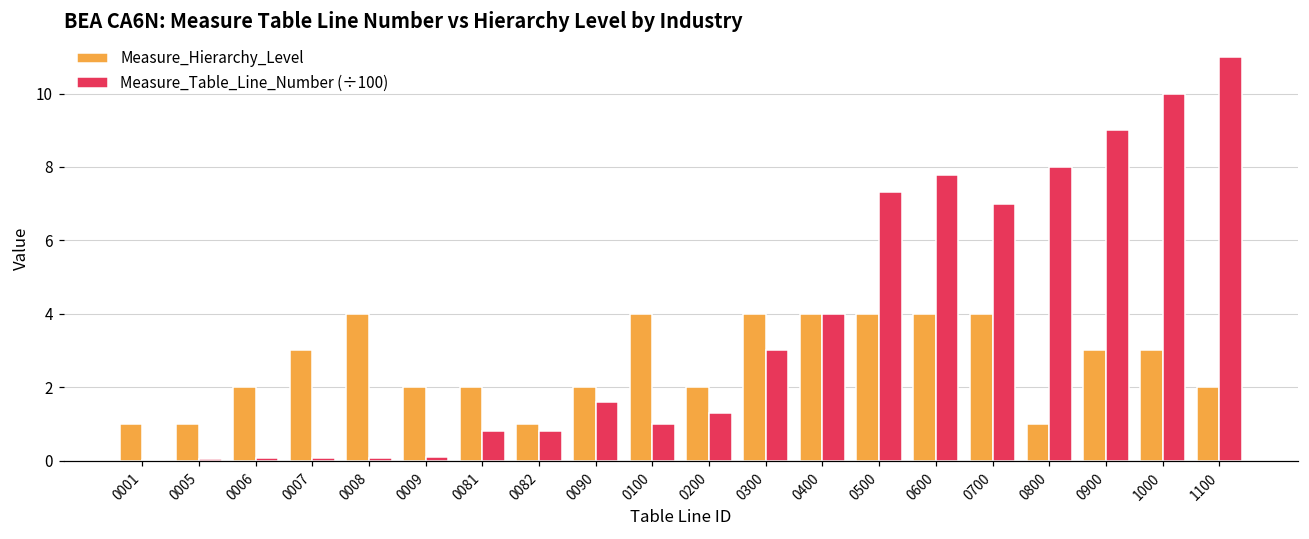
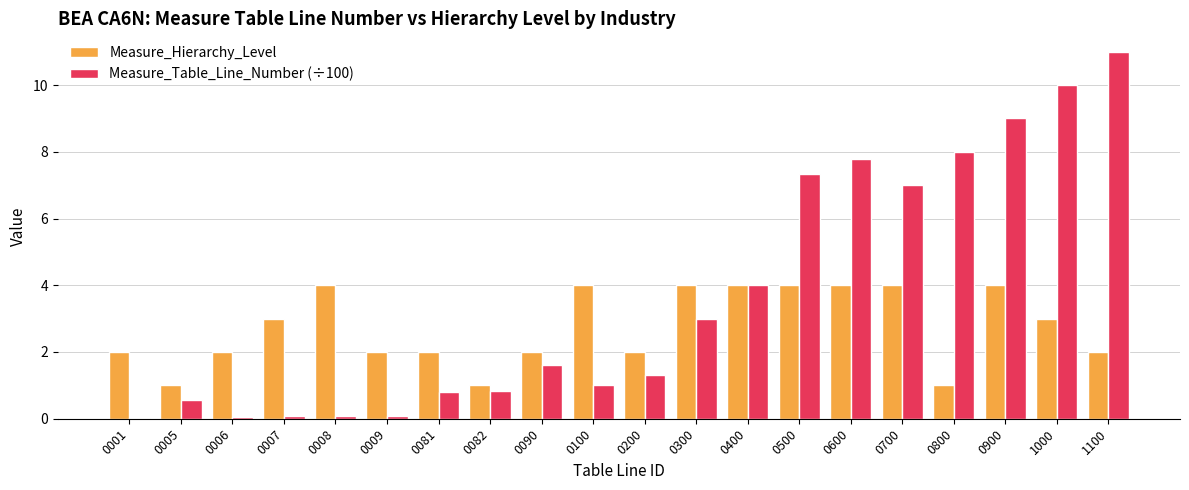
Measure_Hierarchy_Level, 0001: 1 -> 2
Measure_Table_Line_Number (÷100), 0005: 0.1 -> 0.6
Measure_Hierarchy_Level, 0900: 3 -> 4
